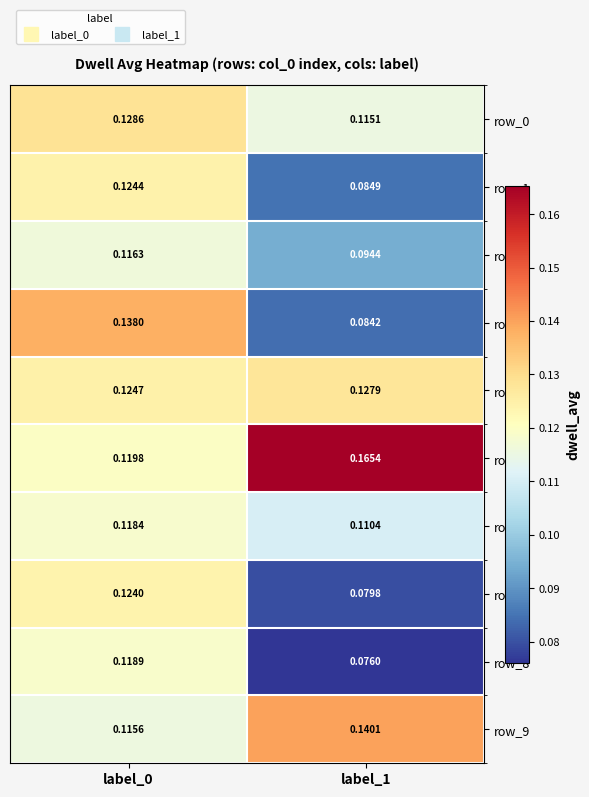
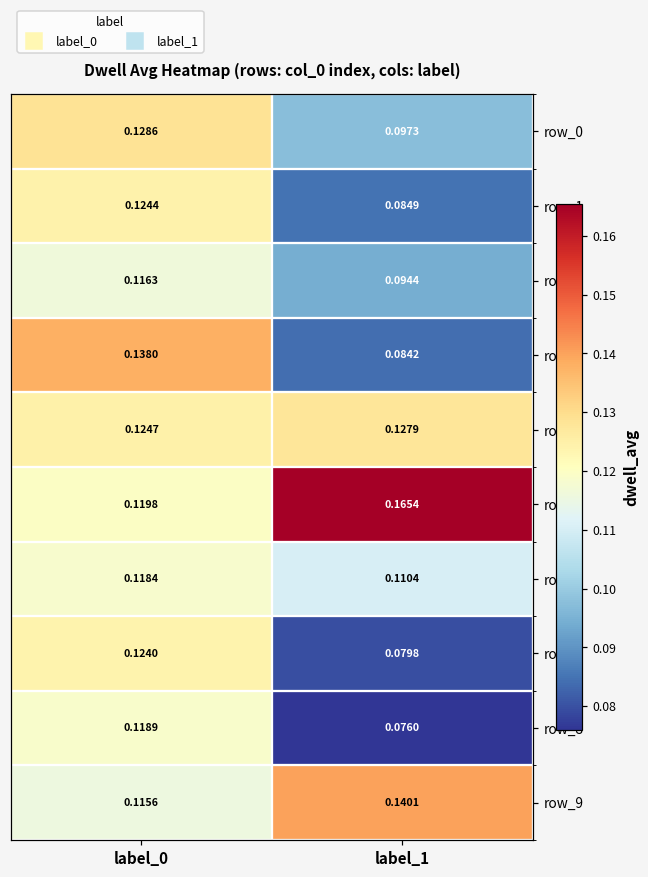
row_0, label_1: 0.1151 -> 0.0973
